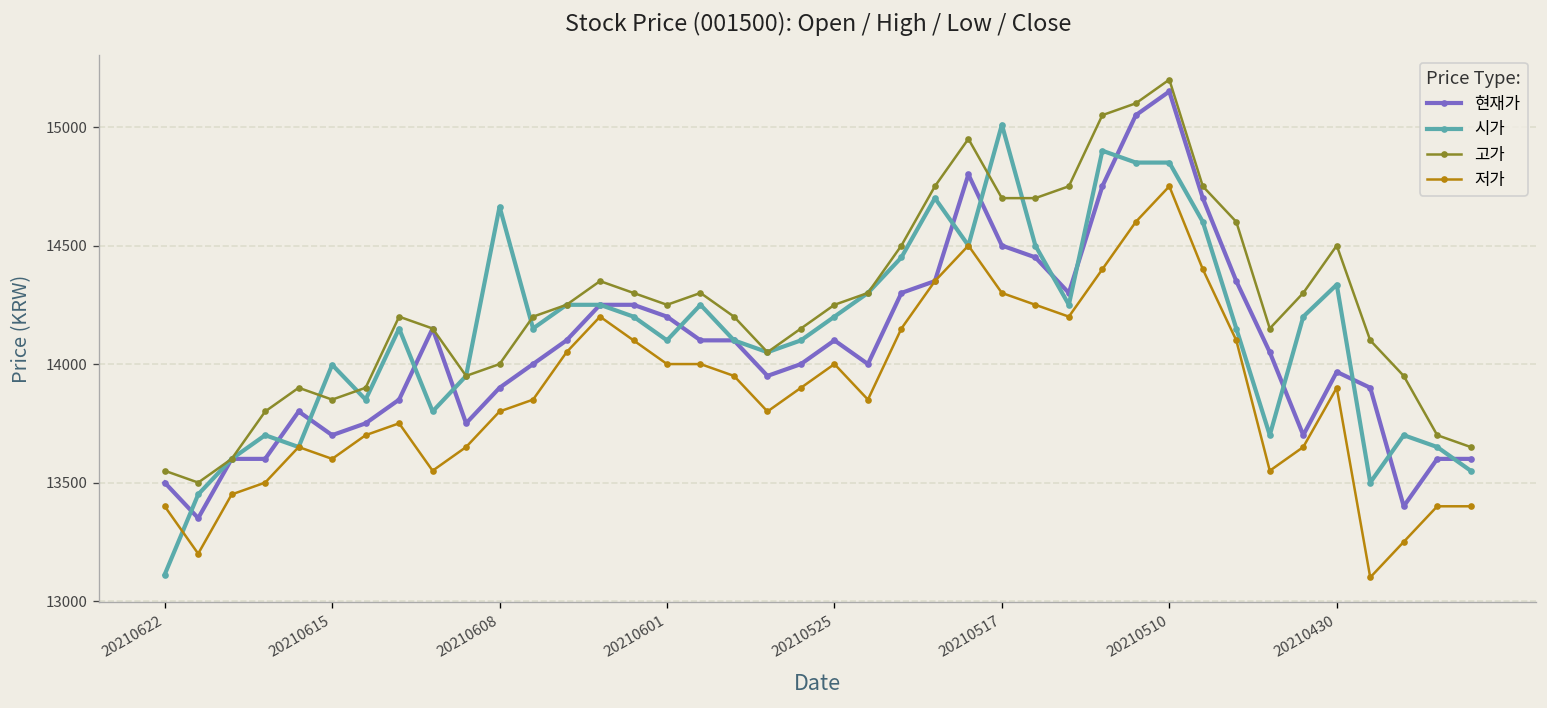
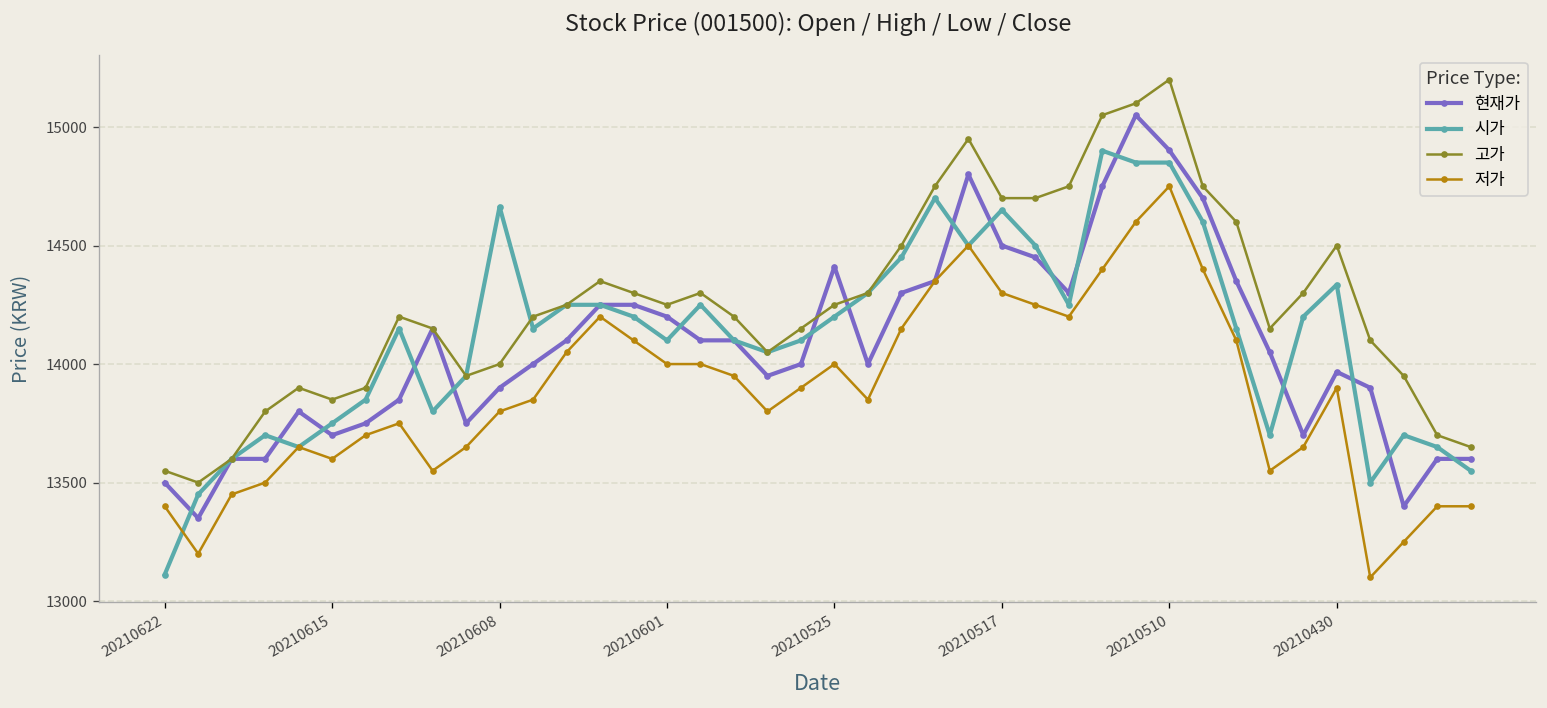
시가, 20210615: 14000 -> 13750
현재가, 20210525: 14100 -> 14410
시가, 20210517: 15010 -> 14650
현재가, 20210510: 15150 -> 14900
